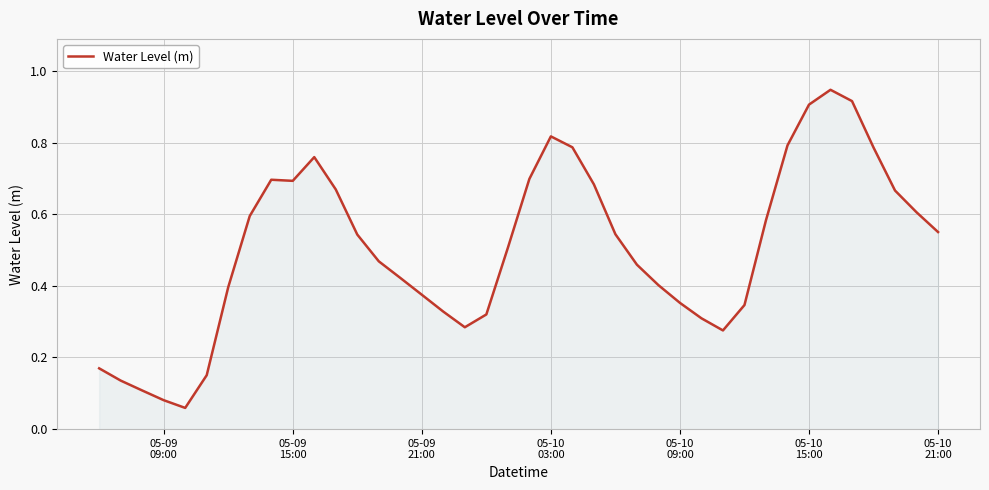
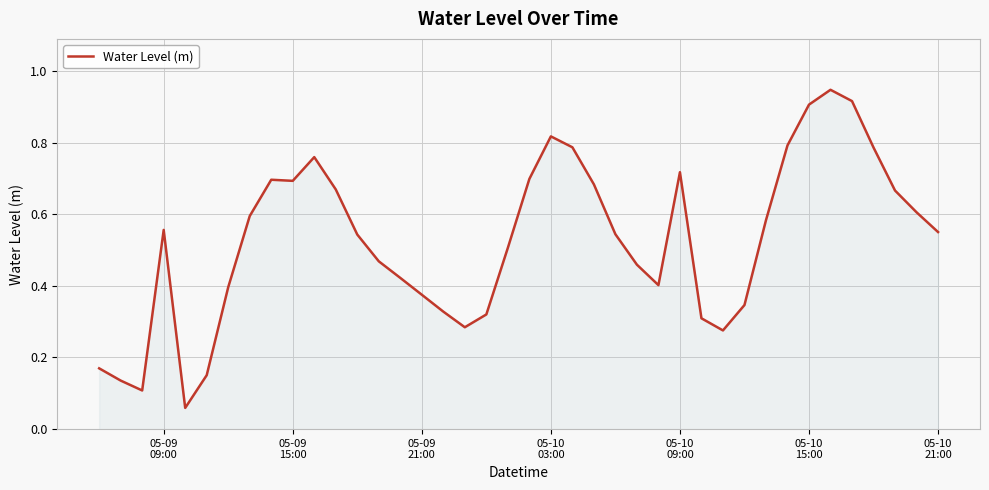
05-09 09:00: 0.08 -> 0.56
05-10 09:00: 0.35 -> 0.72
